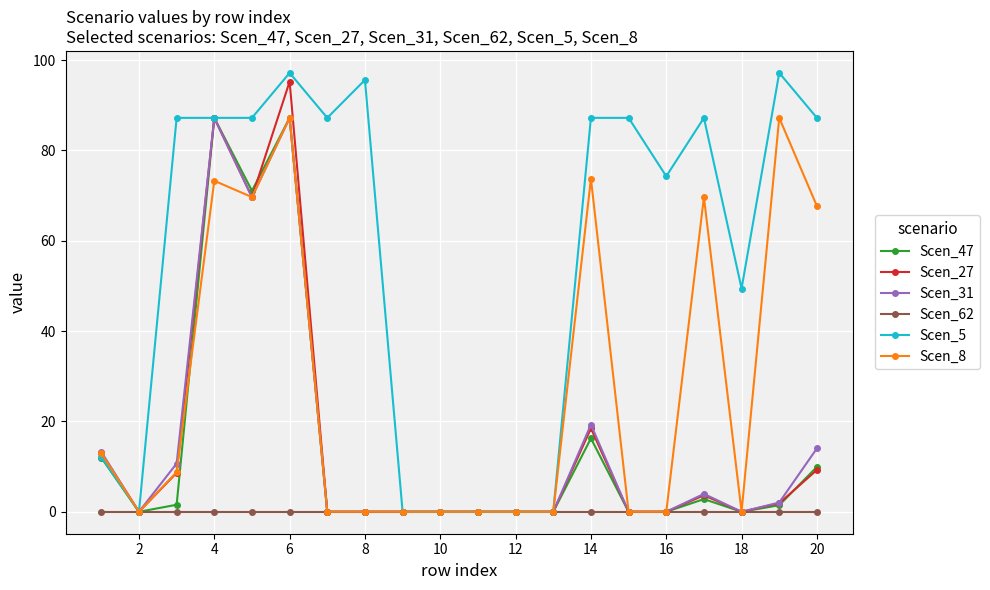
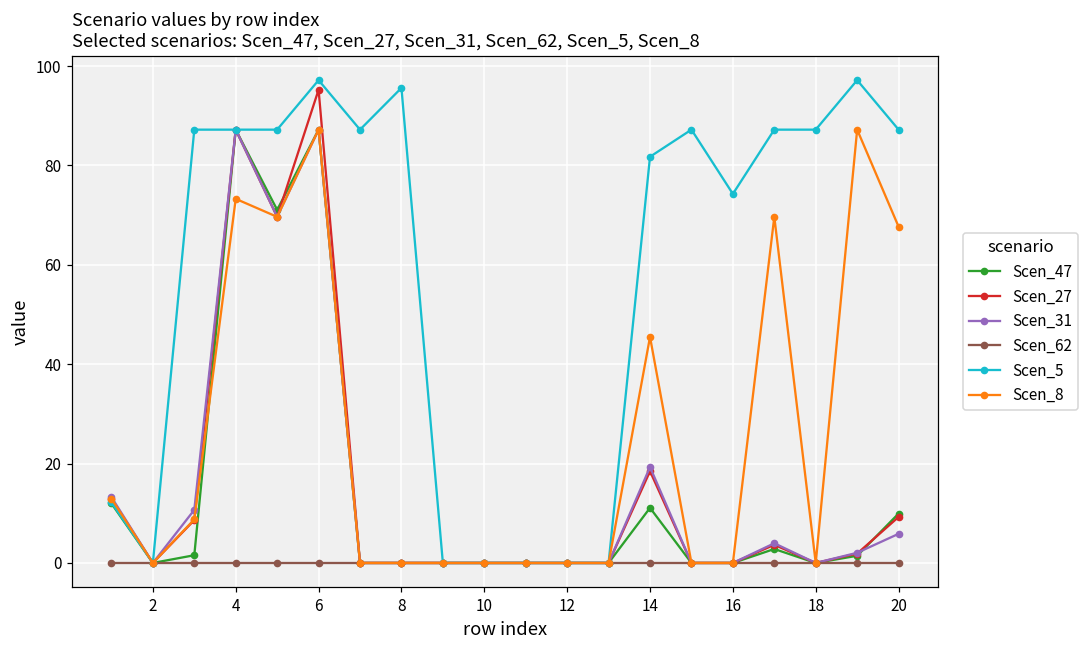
Scen_47, 14: 16 -> 11
Scen_5, 14: 87 -> 82
Scen_8, 14: 74 -> 45
Scen_5, 18: 49 -> 87
Scen_31, 20: 14 -> 6
